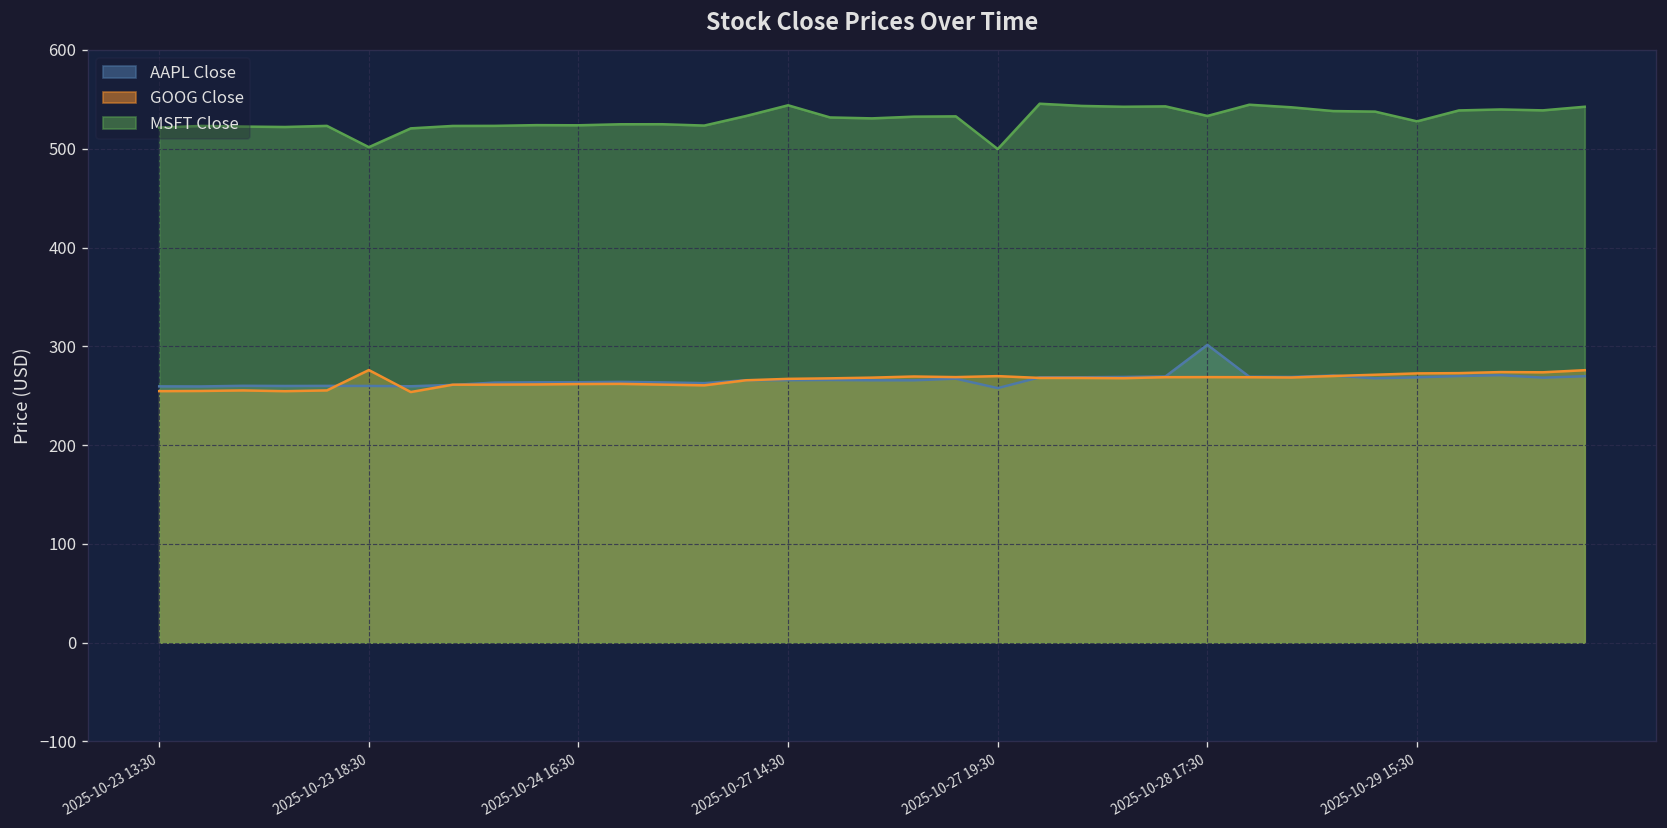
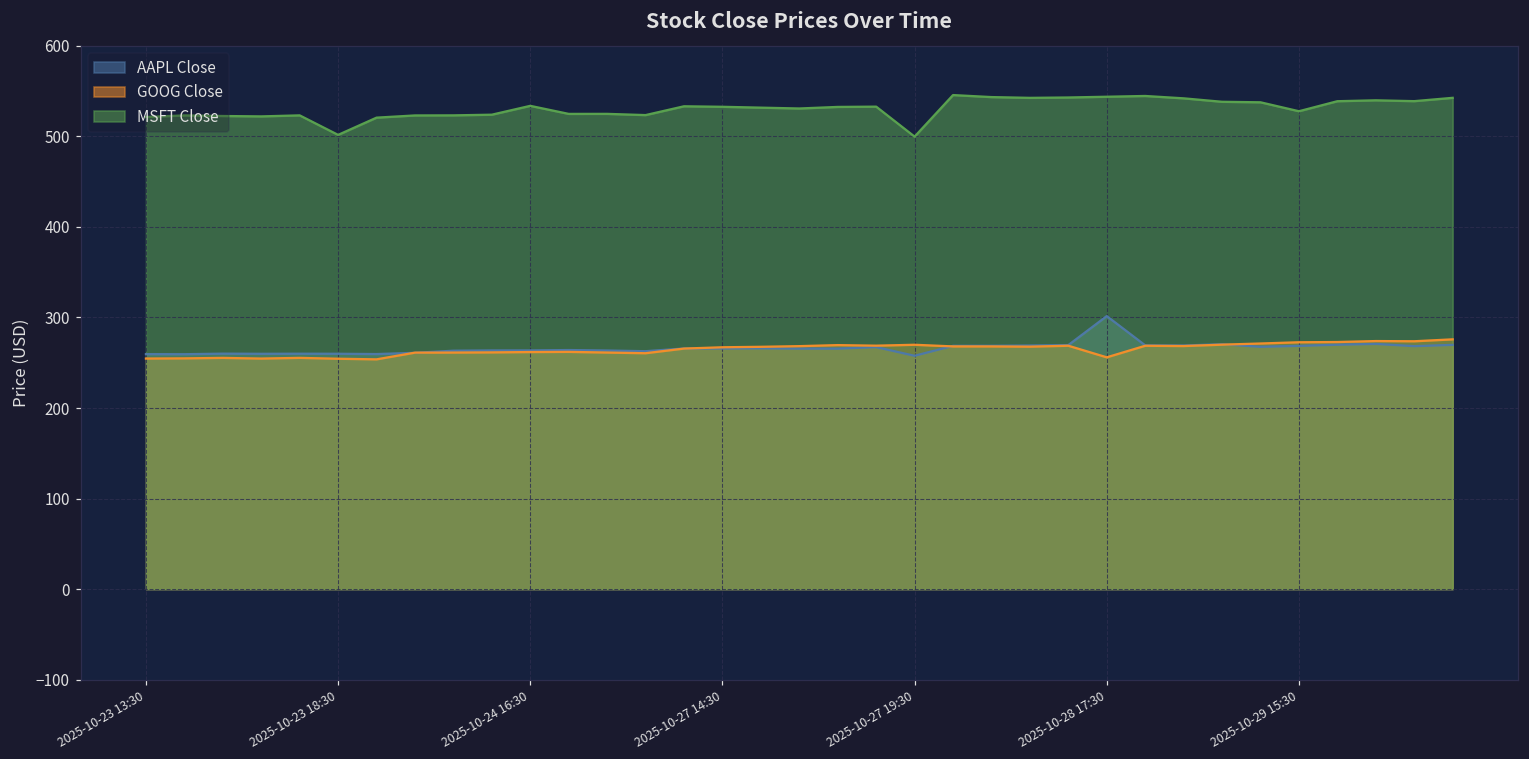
GOOG Close, 2025-10-23 18:30: 280 -> 250
MSFT Close, 2025-10-24 16:30: 520 -> 530
MSFT Close, 2025-10-27 14:30: 540 -> 530
GOOG Close, 2025-10-28 17:30: 270 -> 260
MSFT Close, 2025-10-28 17:30: 530 -> 540
